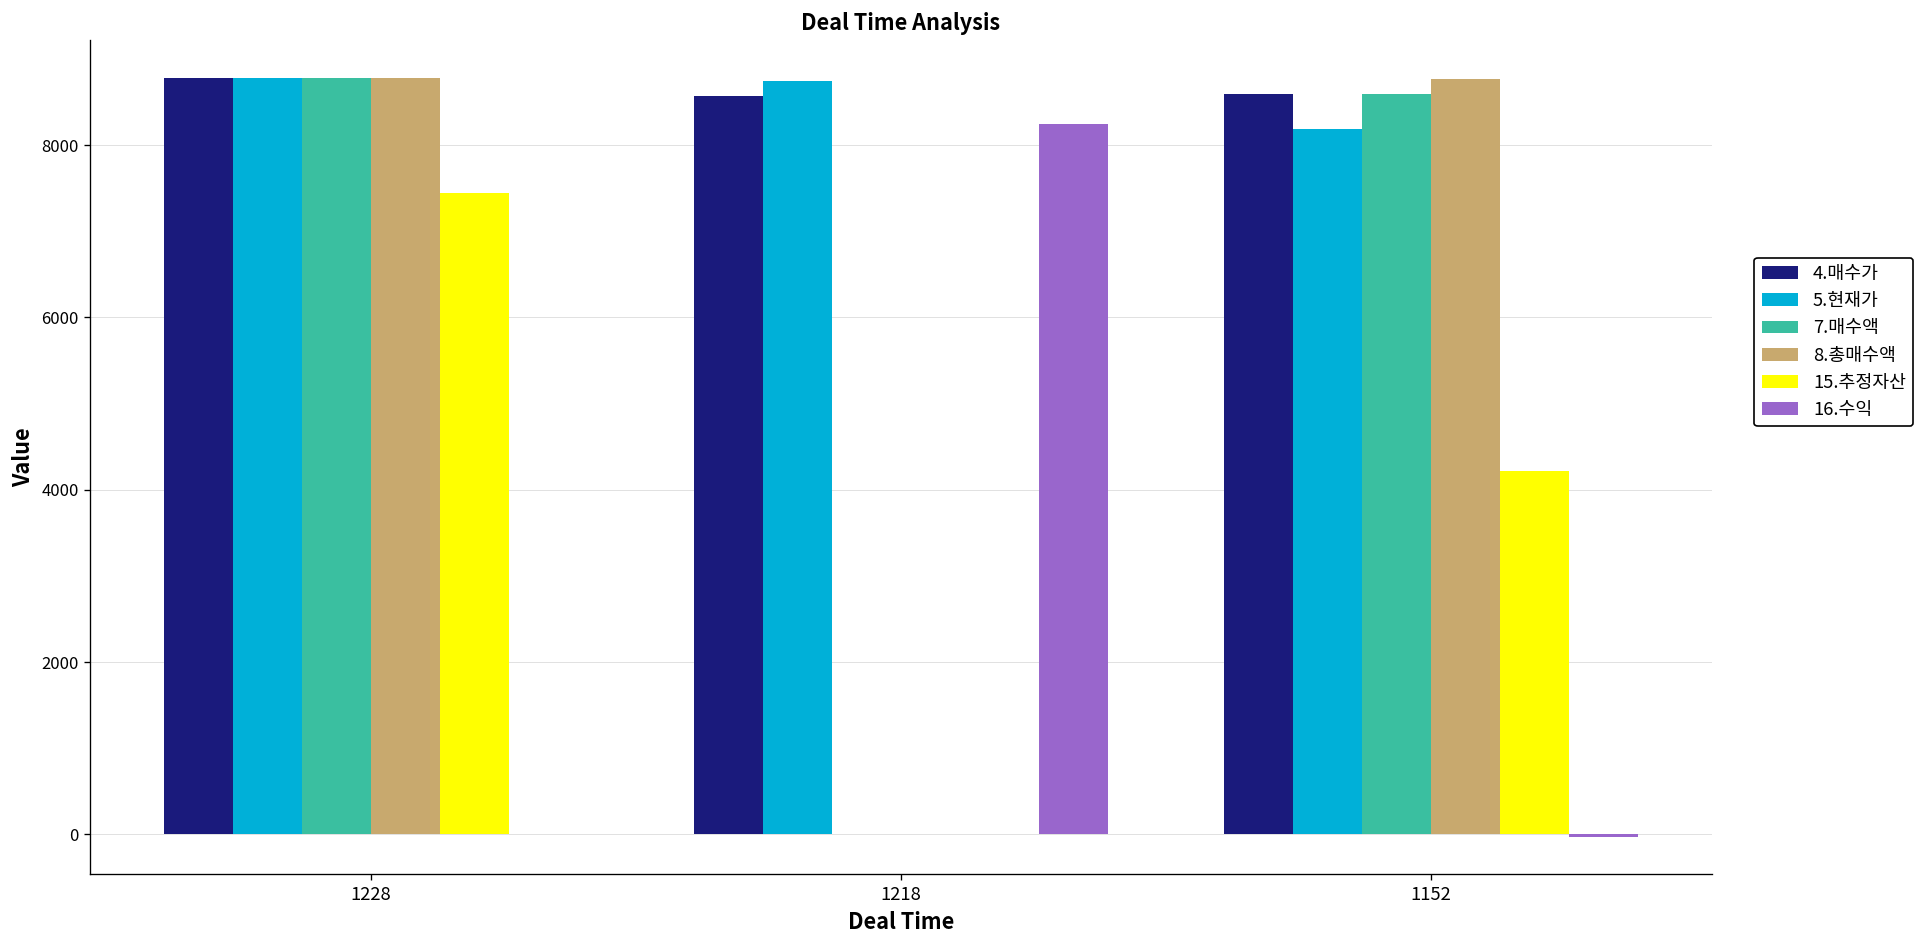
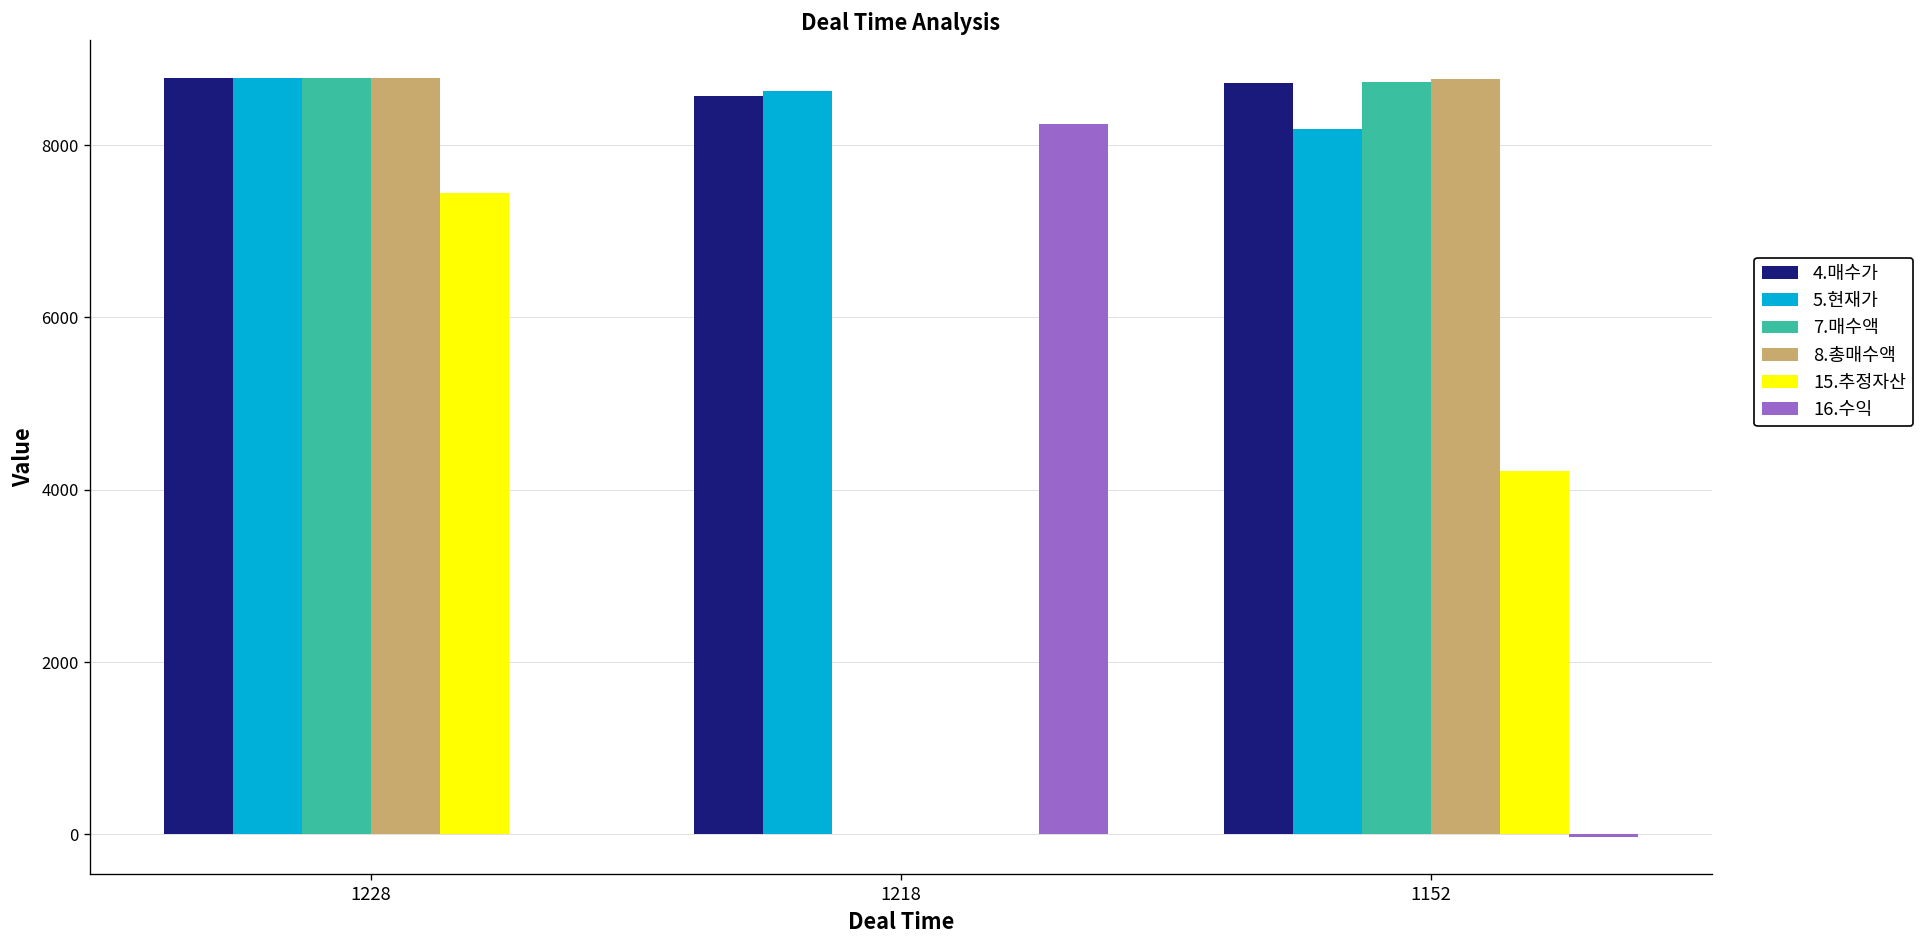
5.현재가, 1218: 8800 -> 8600
4.매수가, 1152: 8600 -> 8700
7.매수액, 1152: 8600 -> 8700
